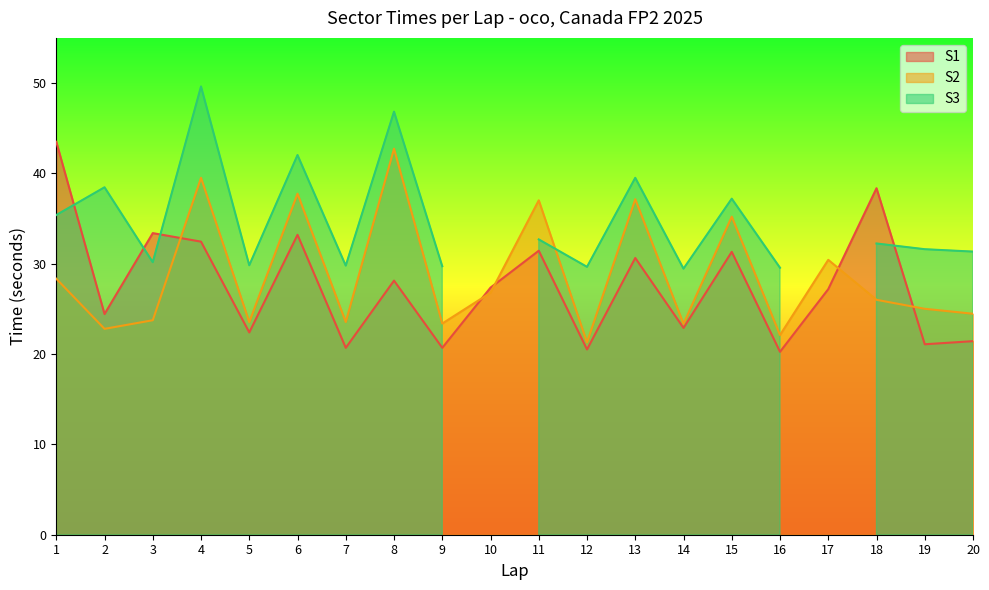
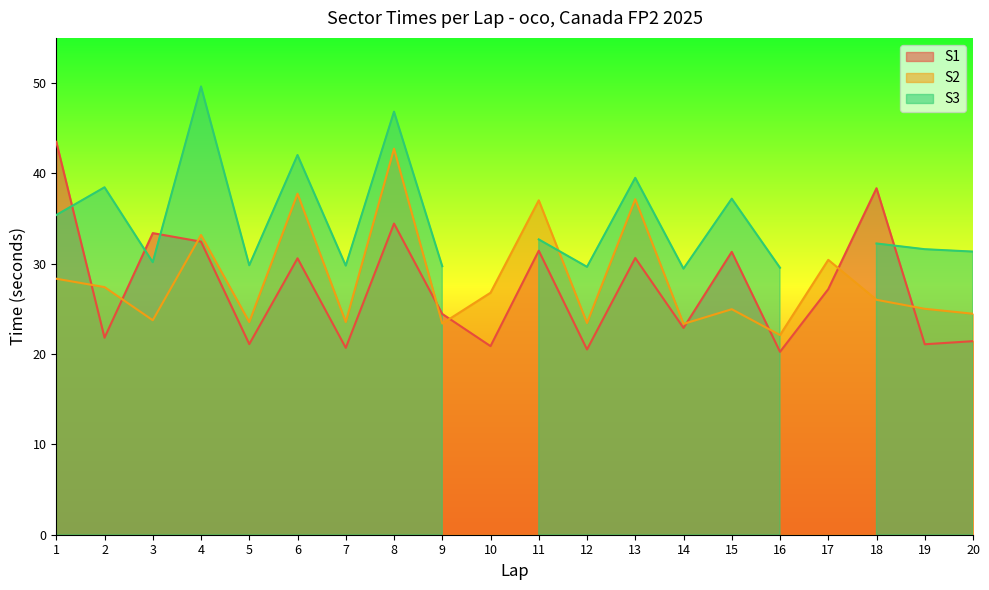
S1, 2: 24 -> 22
S2, 2: 23 -> 27
S2, 4: 40 -> 33
S1, 5: 22 -> 21
S1, 6: 33 -> 31
S1, 8: 28 -> 34
S1, 9: 21 -> 24
S1, 10: 27 -> 21
S2, 12: 21 -> 23
S2, 15: 35 -> 25
